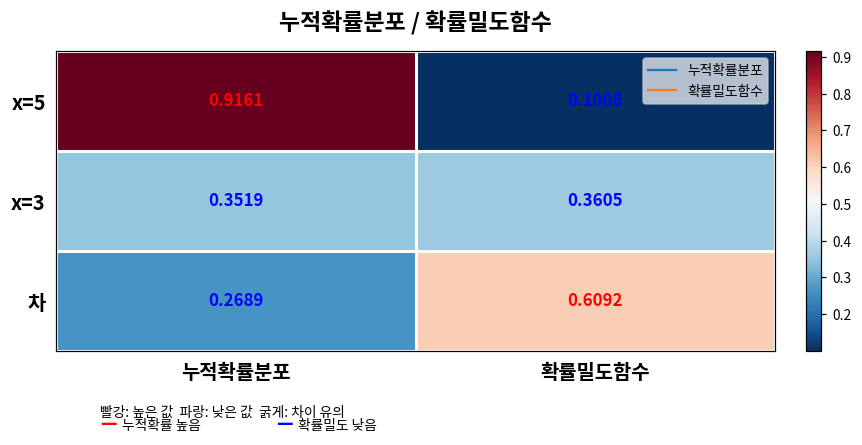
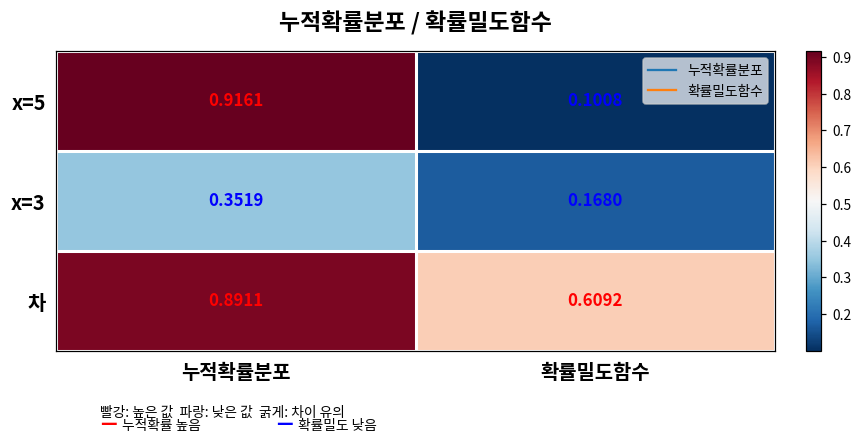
x=3, 확률밀도함수: 0.3605 -> 0.1680
차, 누적확률분포: 0.2689 -> 0.8911
